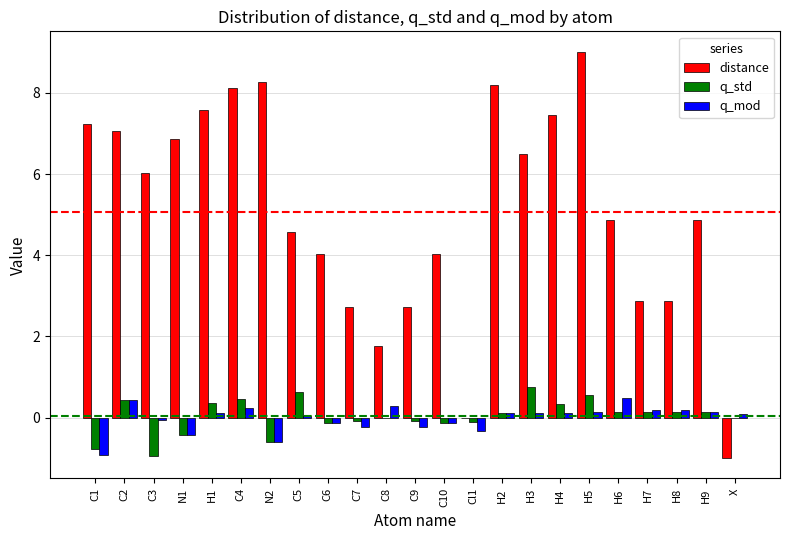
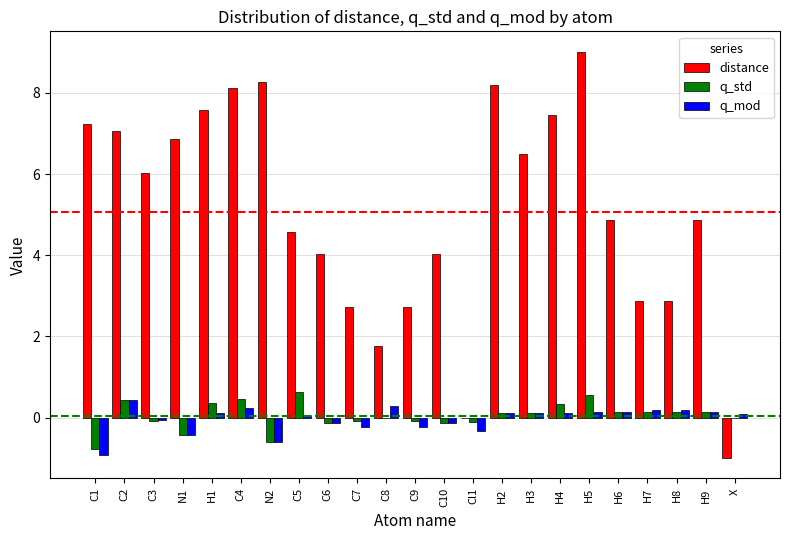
q_std, C3: -1.0 -> -0.1
q_std, H3: 0.7 -> 0.1
q_mod, H6: 0.5 -> 0.1
